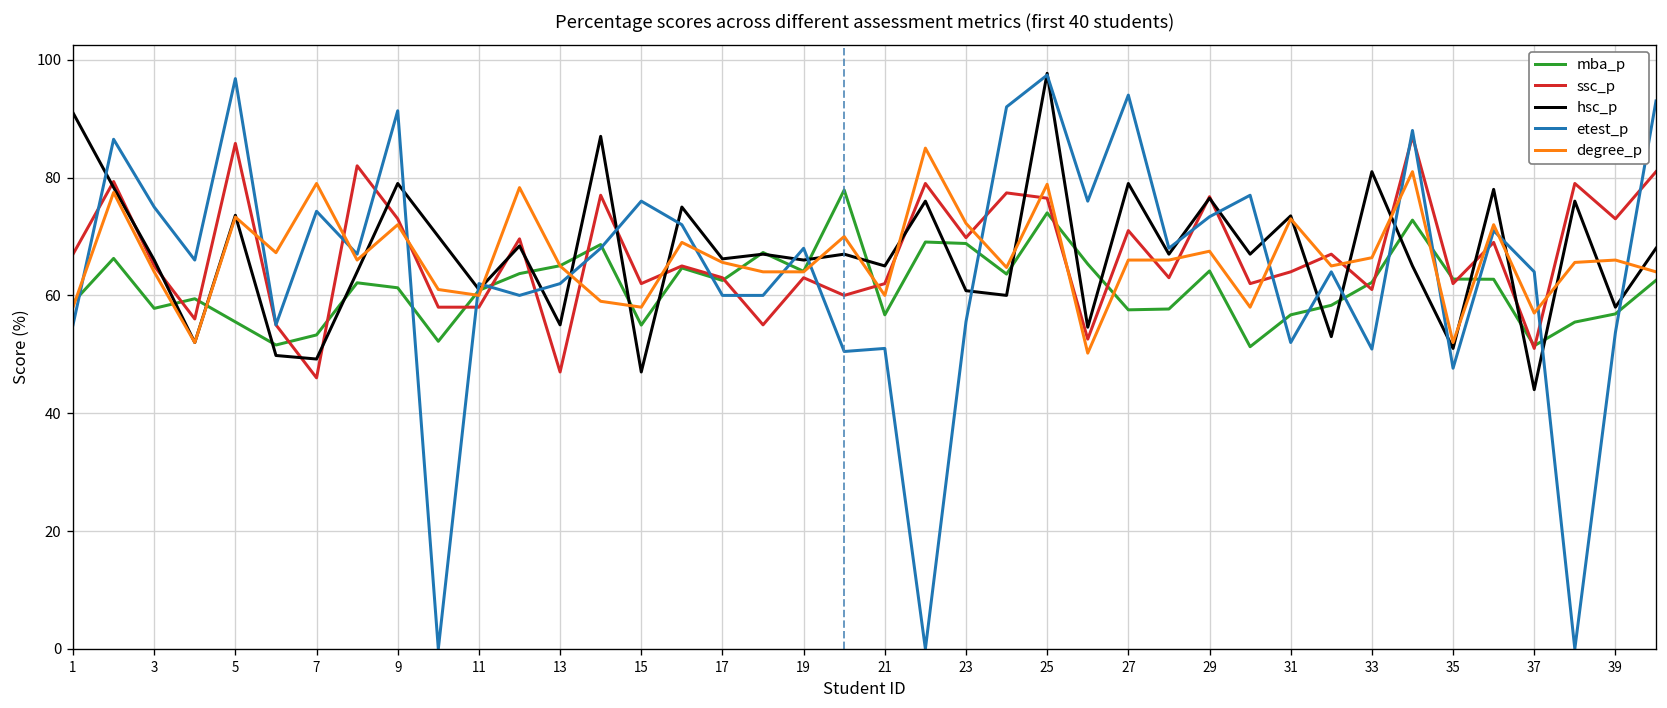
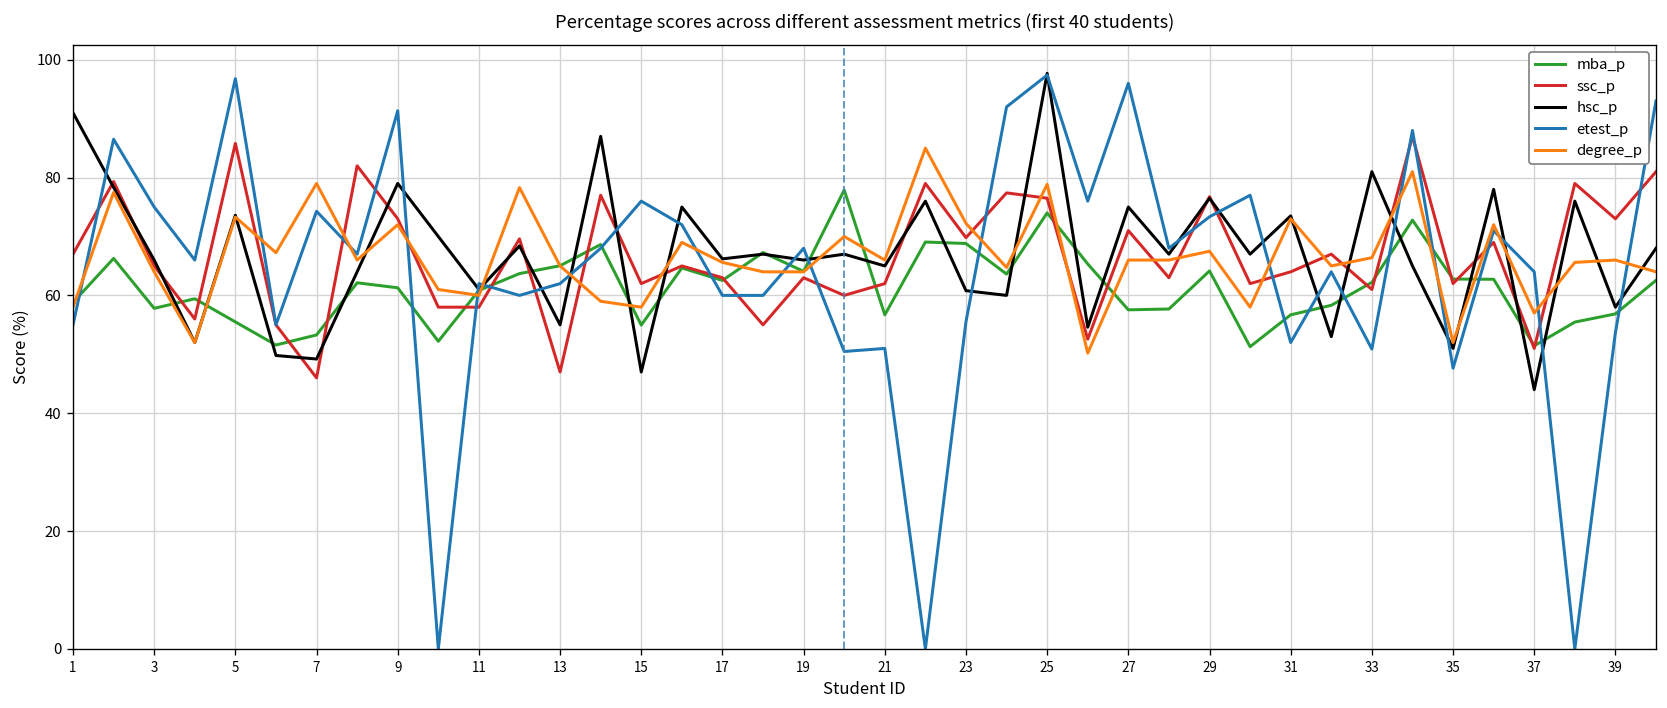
degree_p, 21: 60 -> 66
hsc_p, 27: 79 -> 75
etest_p, 27: 94 -> 96
